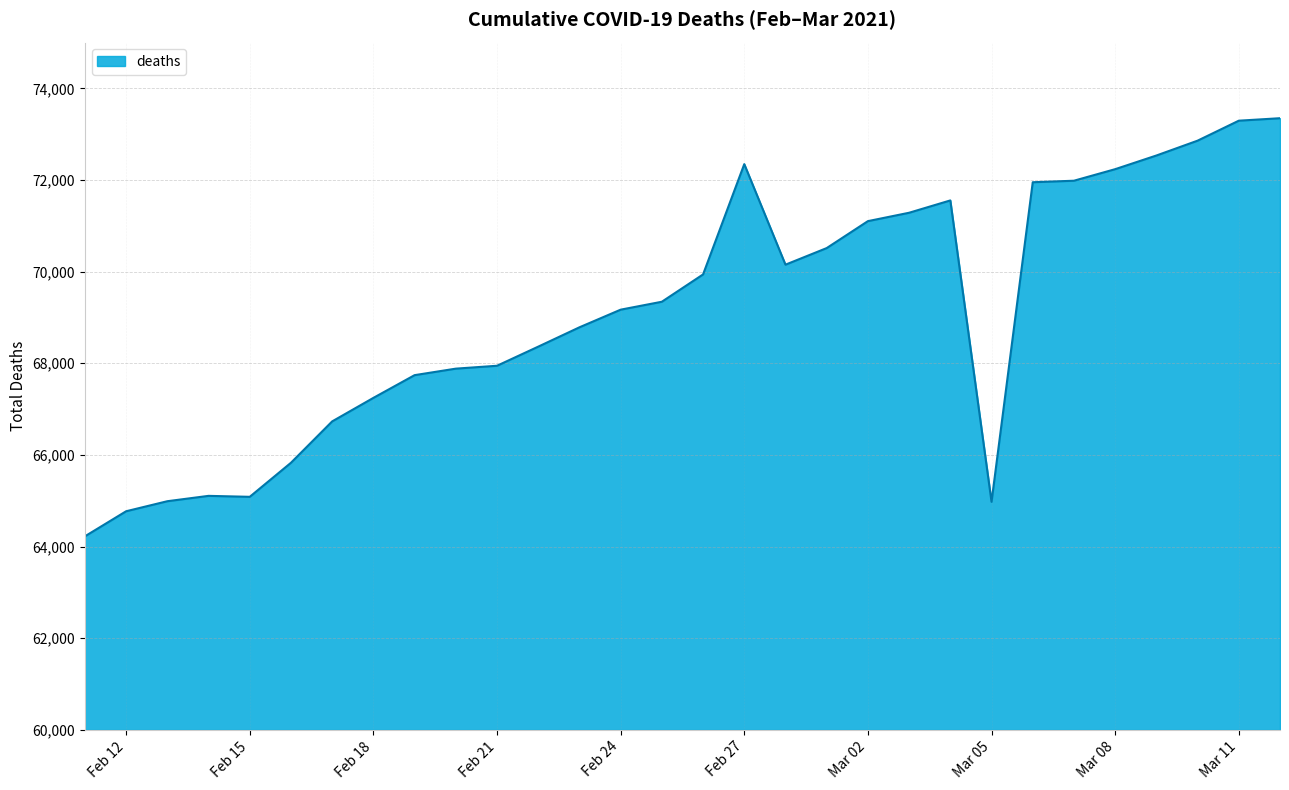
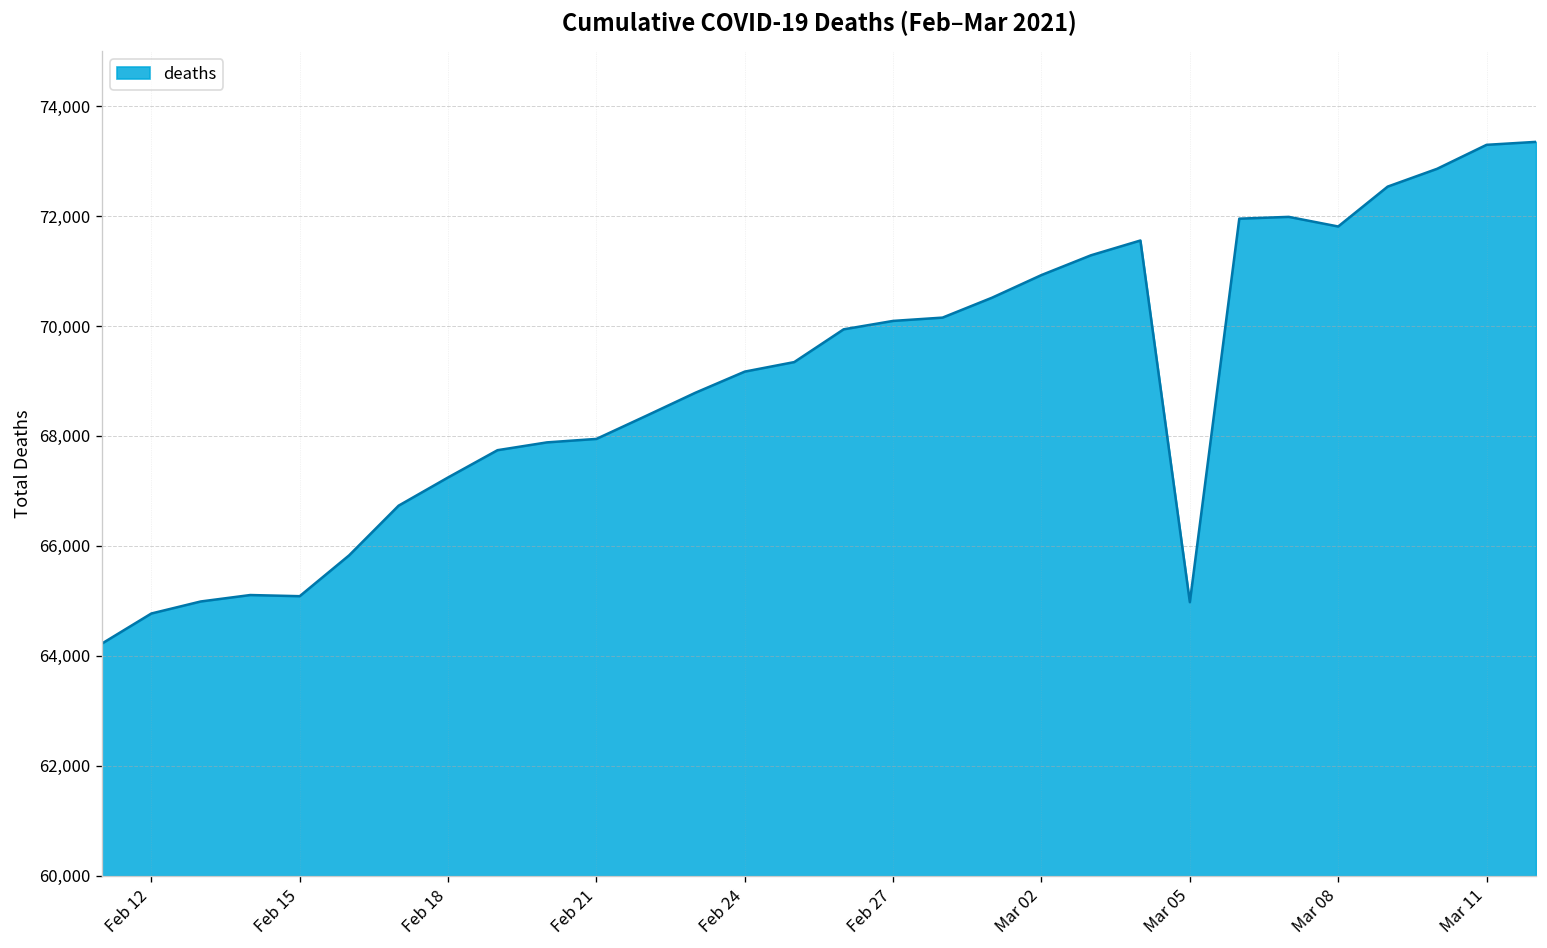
Feb 27: 72,300 -> 70,100
Mar 02: 71,100 -> 70,900
Mar 08: 72,200 -> 71,800
